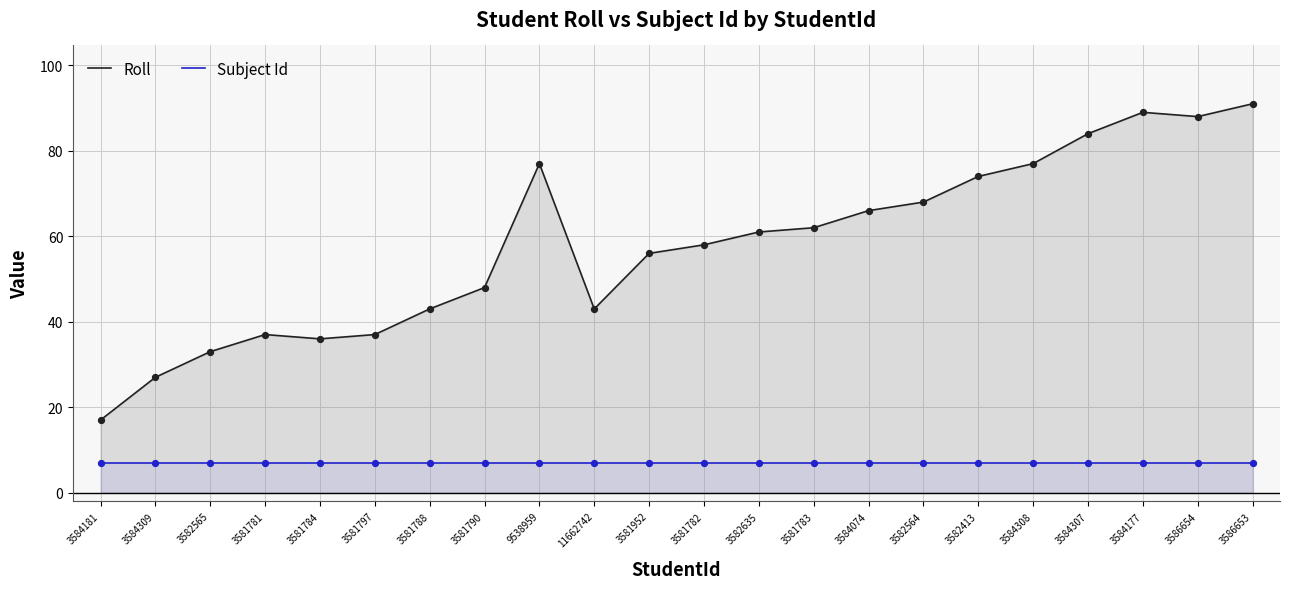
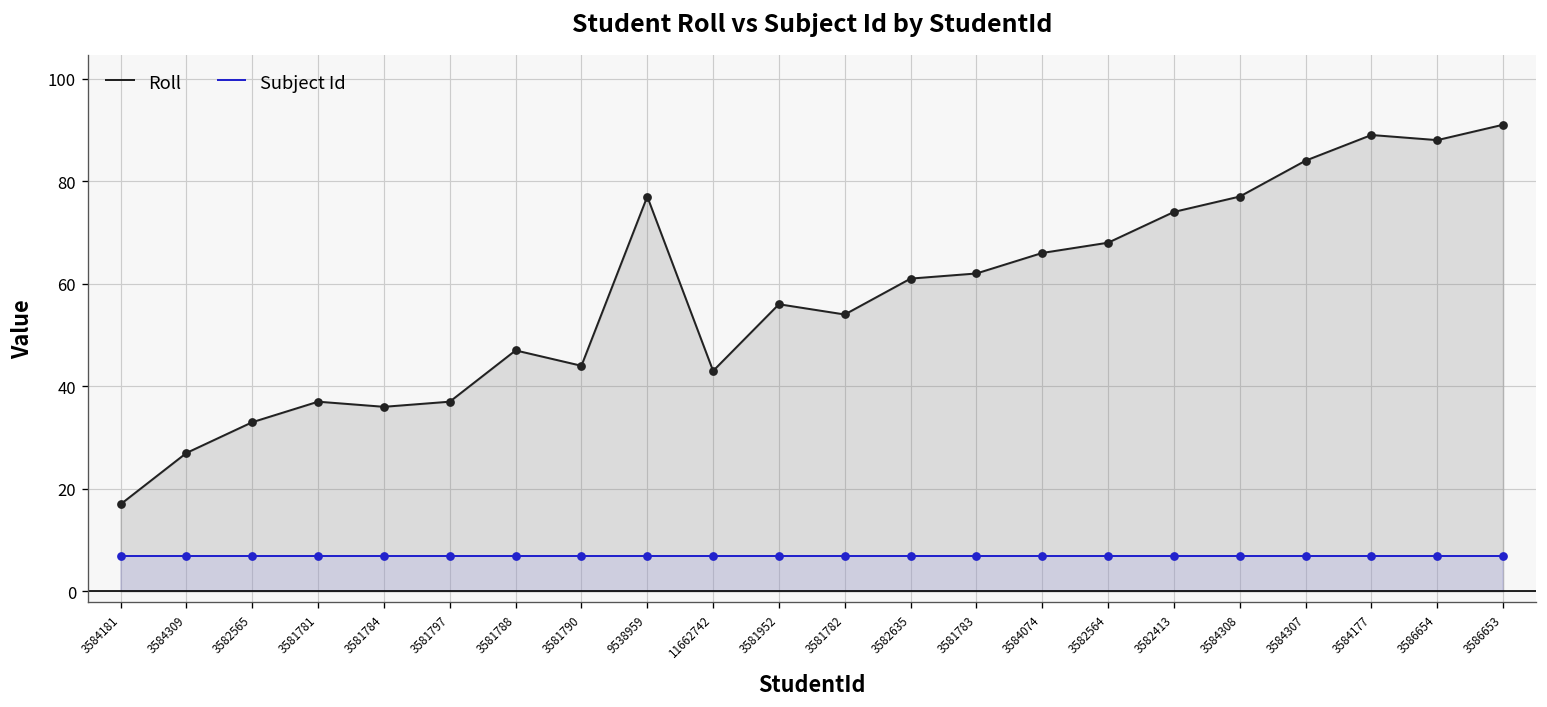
Roll, 3581788: 43 -> 47
Roll, 3581790: 48 -> 44
Roll, 3581782: 58 -> 54
